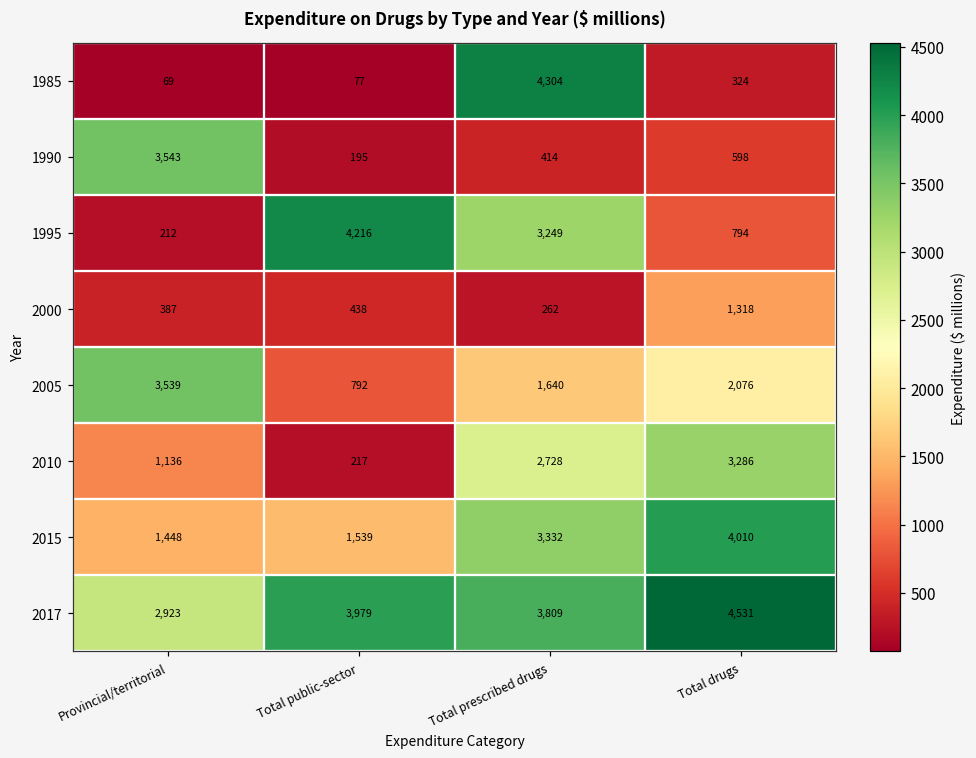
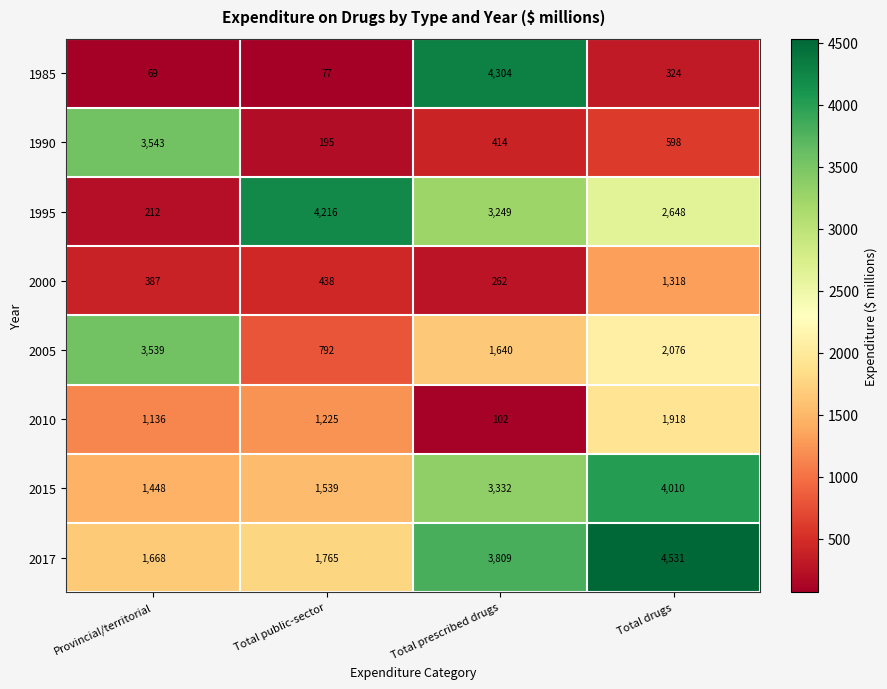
1995, Total drugs: 794 -> 2,648
2010, Total public-sector: 217 -> 1,225
2010, Total prescribed drugs: 2,728 -> 102
2010, Total drugs: 3,286 -> 1,918
2017, Provincial/territorial: 2,923 -> 1,668
2017, Total public-sector: 3,979 -> 1,765
